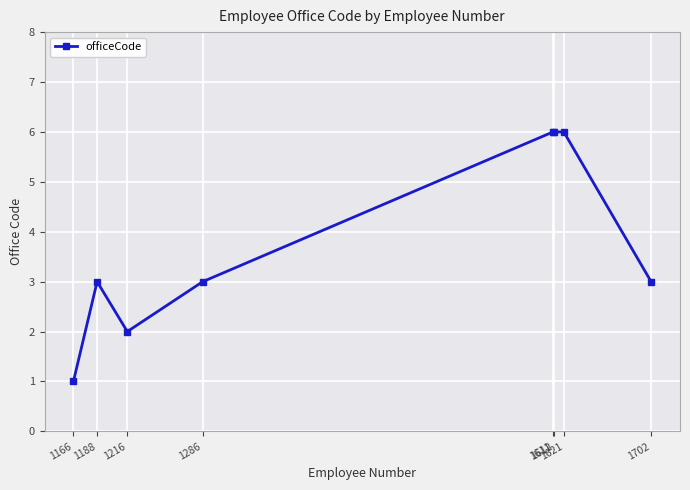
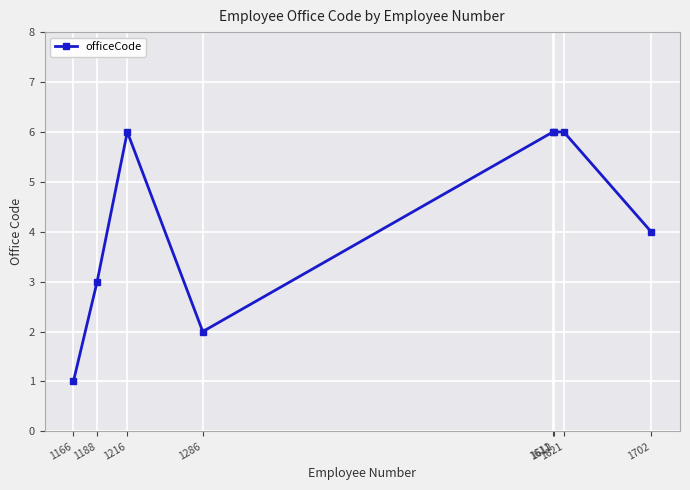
1216: 2 -> 6
1286: 3 -> 2
1702: 3 -> 4
